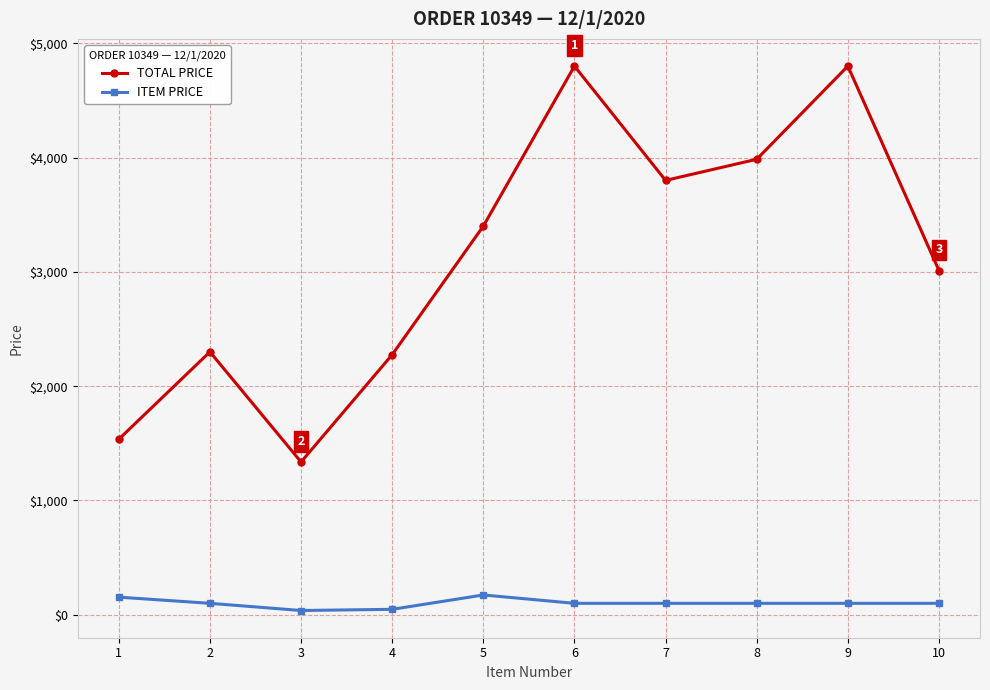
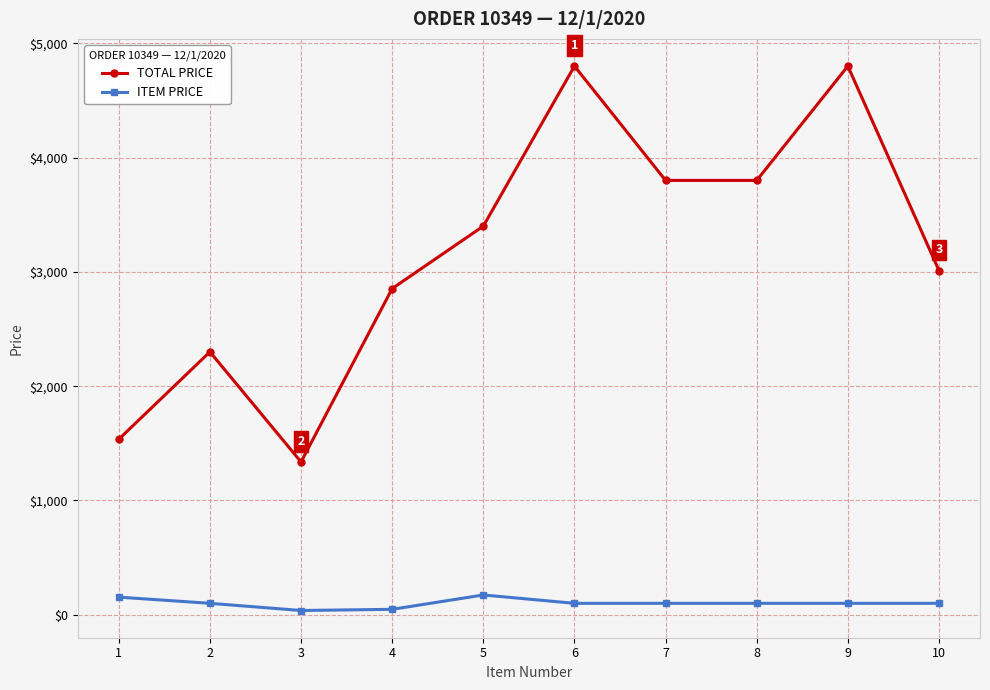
TOTAL PRICE, 4: $2,280 -> $2,850
TOTAL PRICE, 8: $3,990 -> $3,800
